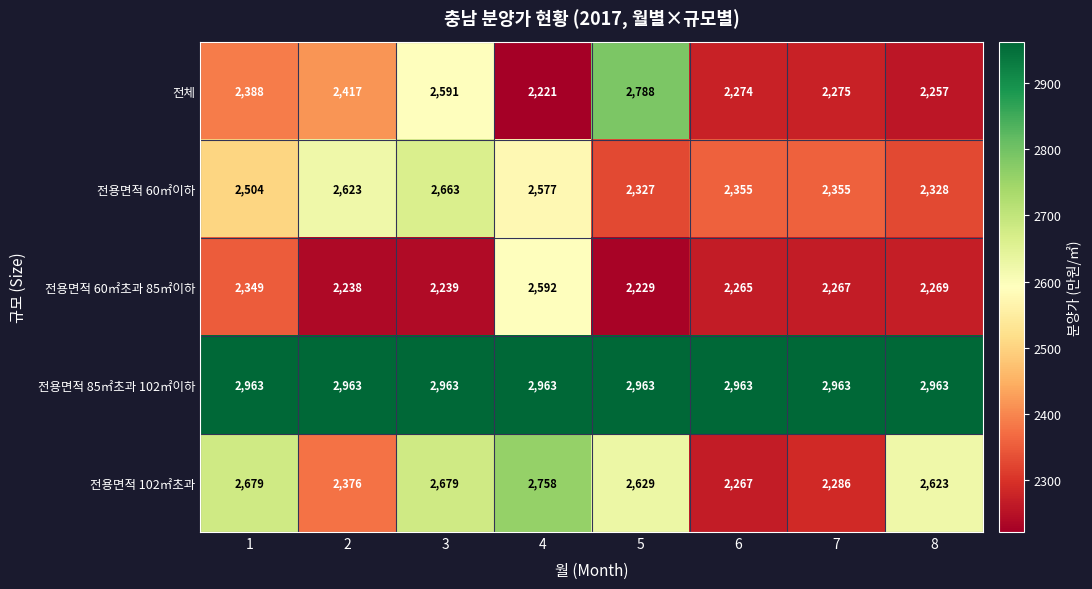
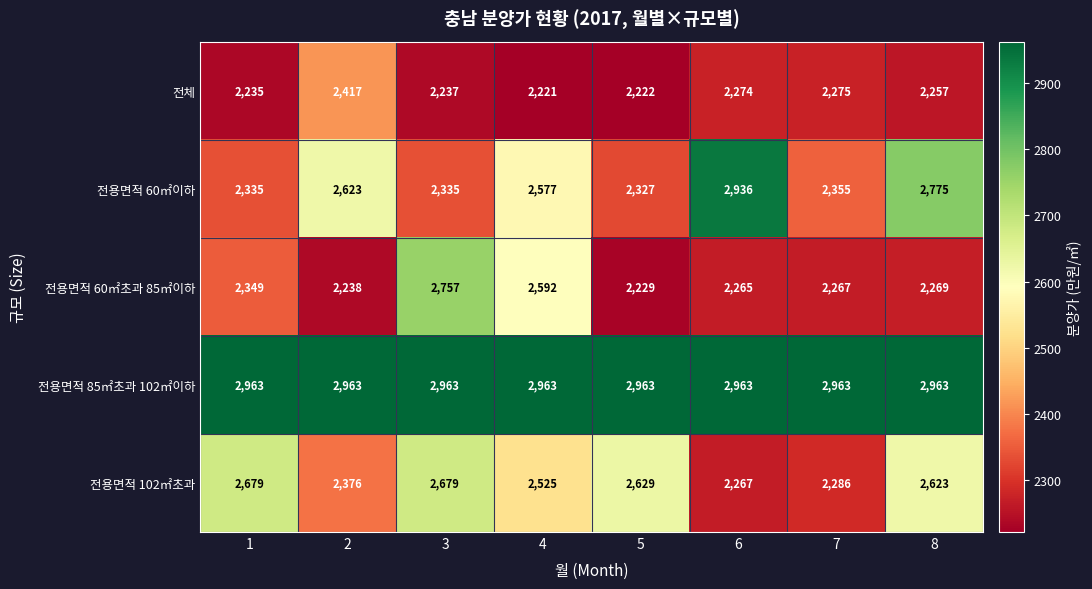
전체, 1: 2,388 -> 2,235
전체, 3: 2,591 -> 2,237
전체, 5: 2,788 -> 2,222
전용면적 60㎡이하, 1: 2,504 -> 2,335
전용면적 60㎡이하, 3: 2,663 -> 2,335
전용면적 60㎡이하, 6: 2,355 -> 2,936
전용면적 60㎡이하, 8: 2,328 -> 2,775
전용면적 60㎡초과 85㎡이하, 3: 2,239 -> 2,757
전용면적 102㎡초과, 4: 2,758 -> 2,525
